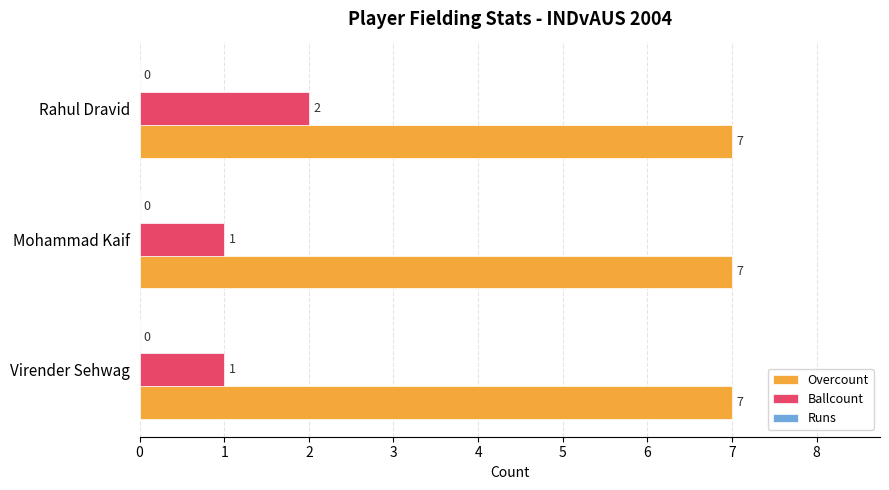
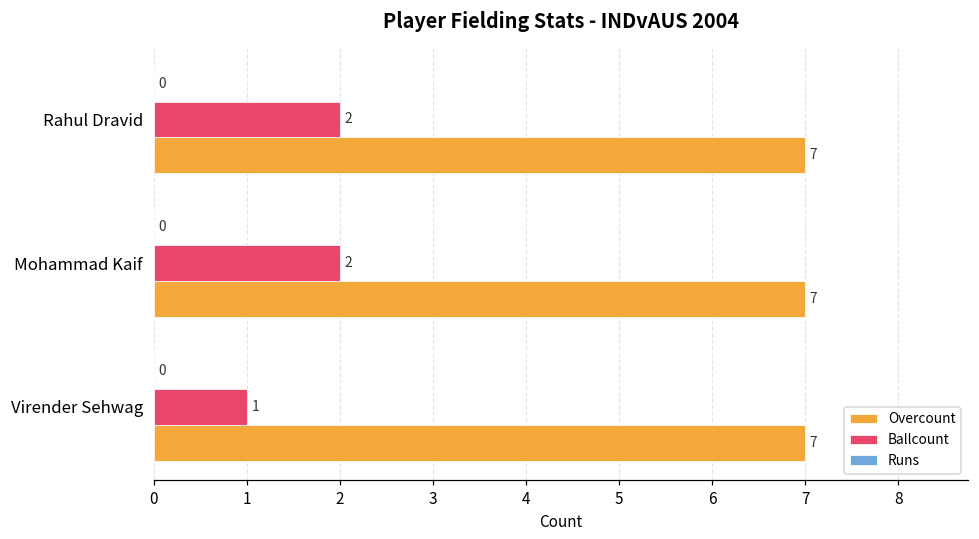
Ballcount, Mohammad Kaif: 1 -> 2
